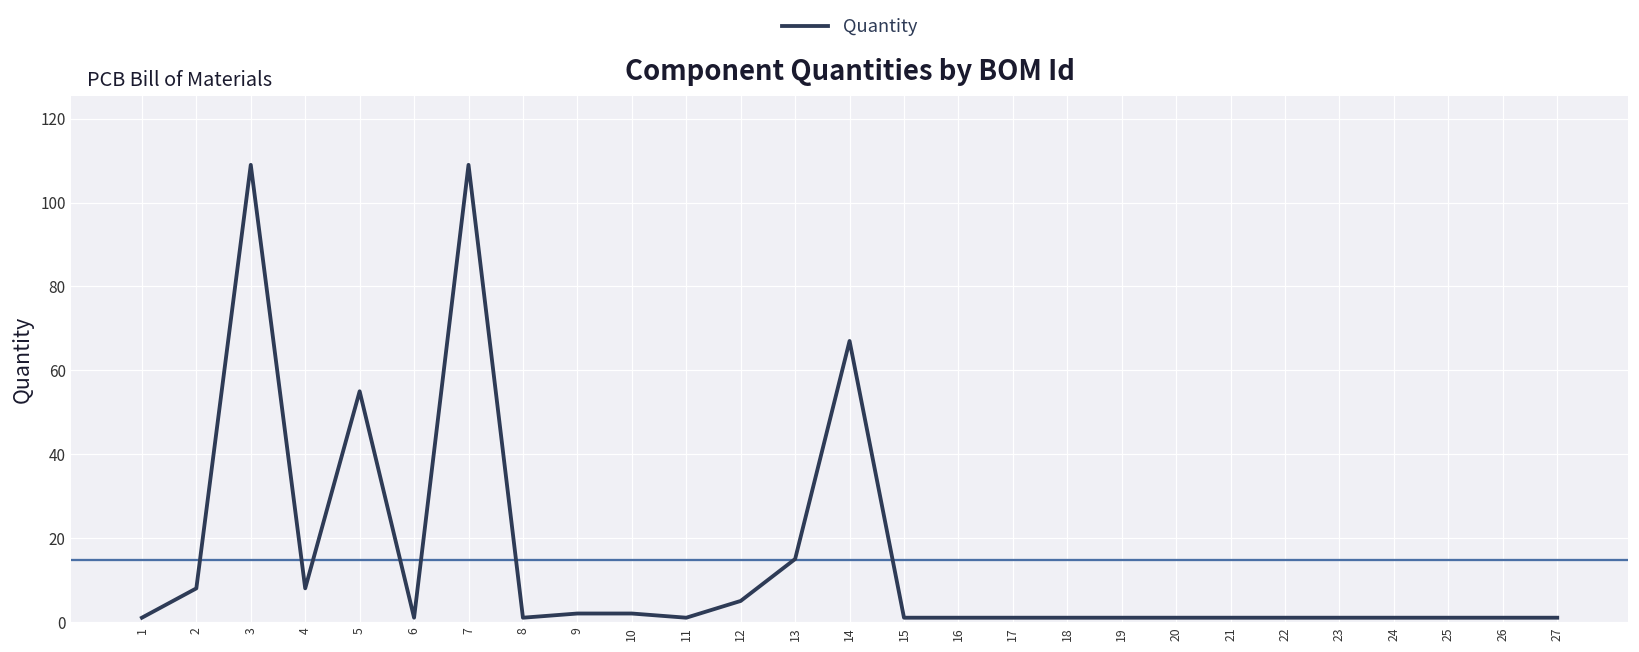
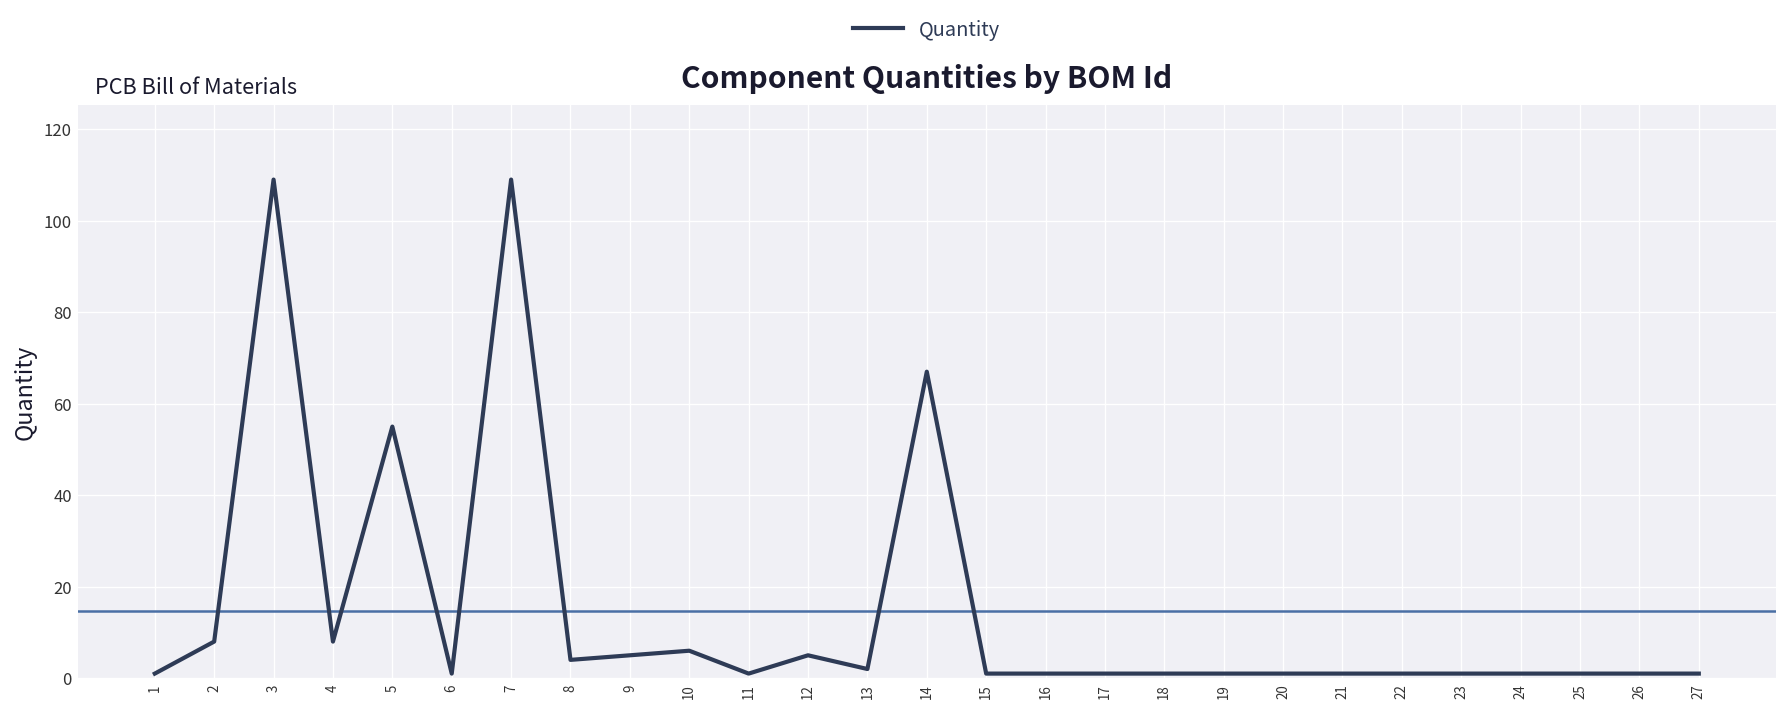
8: 1 -> 4
9: 2 -> 5
10: 2 -> 6
13: 15 -> 2
